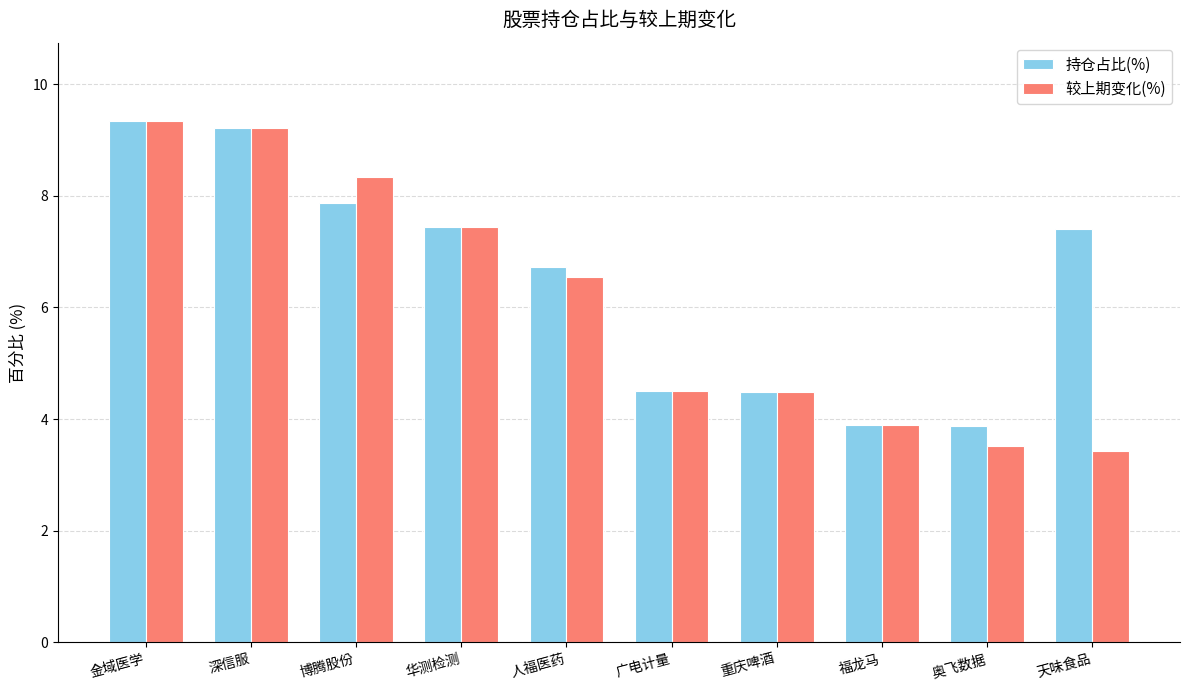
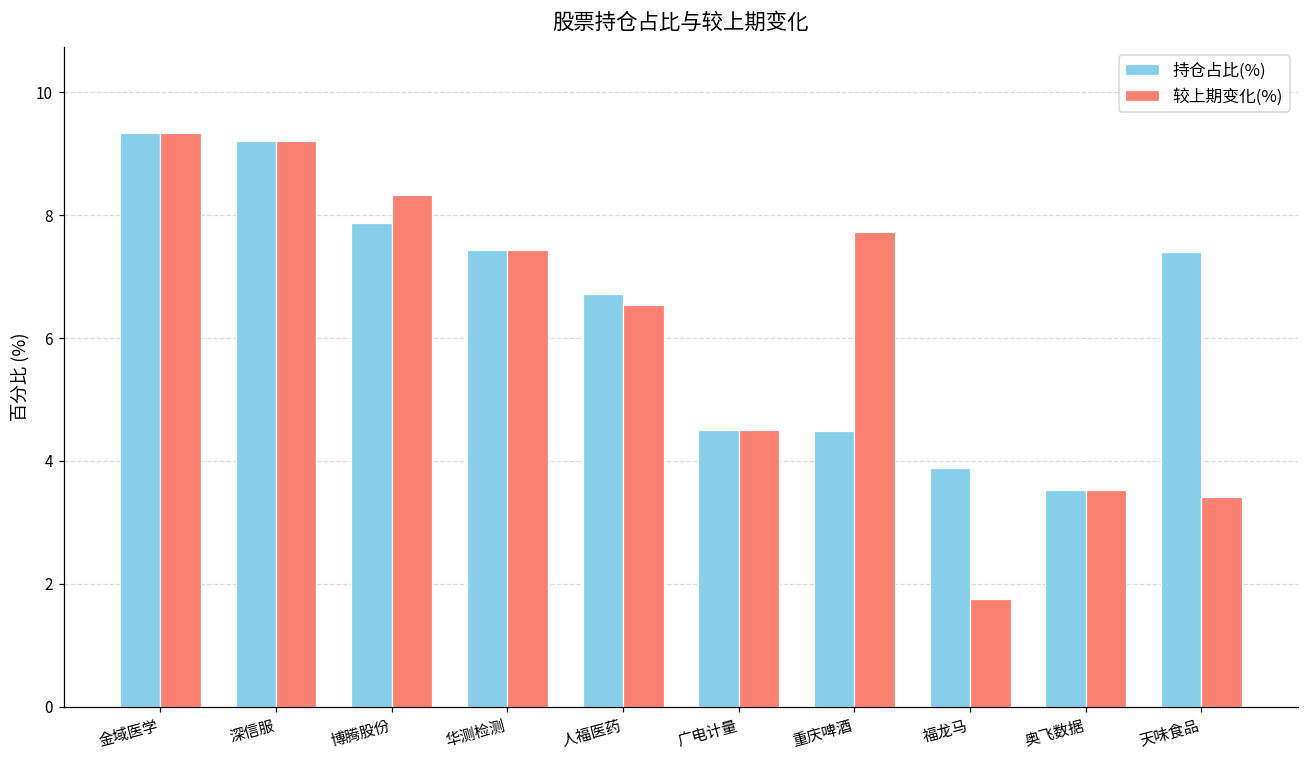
较上期变化(%), 重庆啤酒: 4.5 -> 7.7
较上期变化(%), 福龙马: 3.9 -> 1.8
持仓占比(%), 奥飞数据: 3.9 -> 3.5
